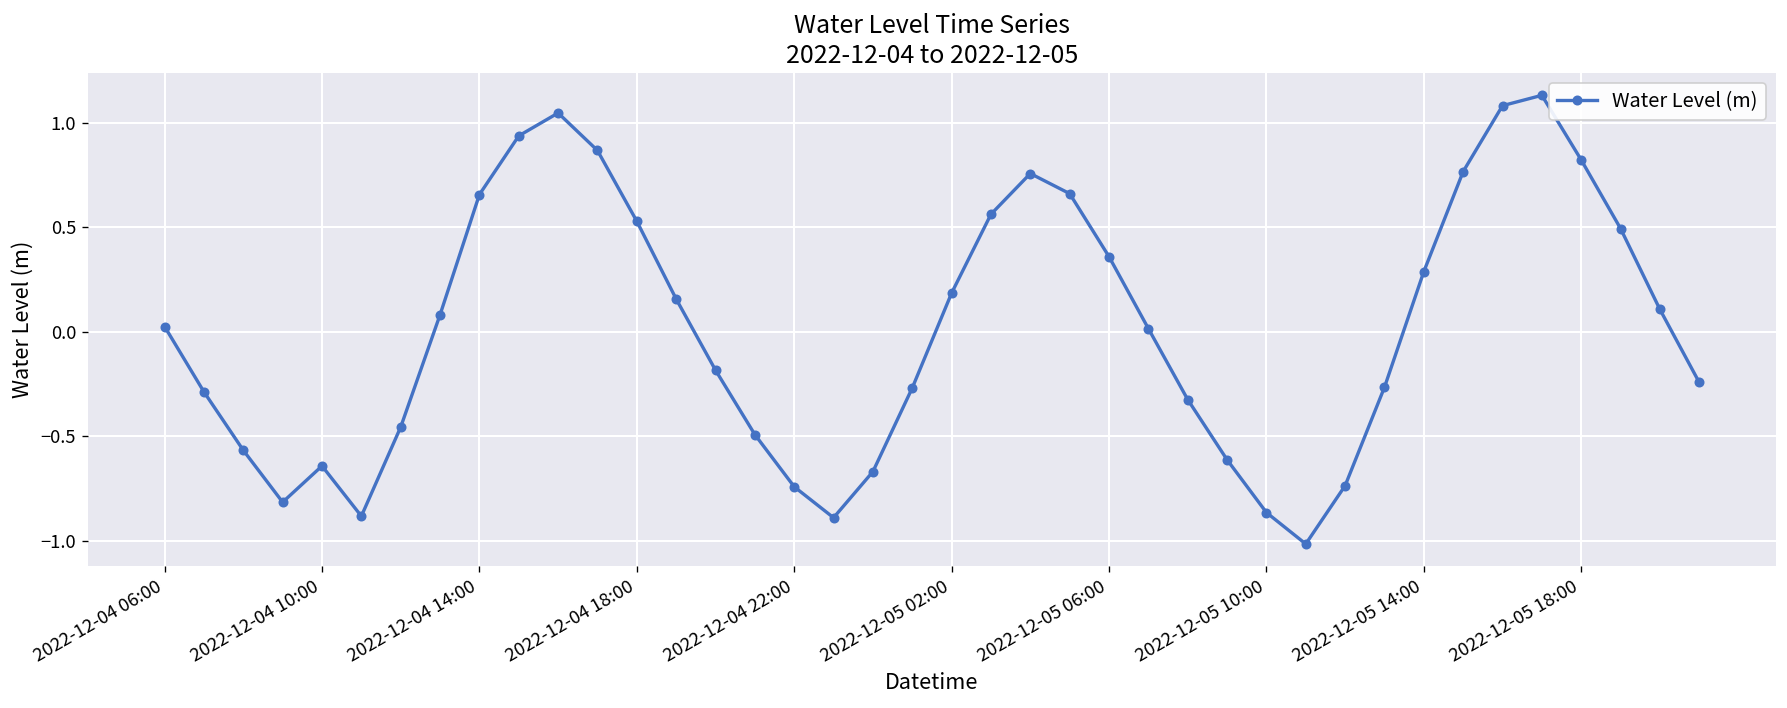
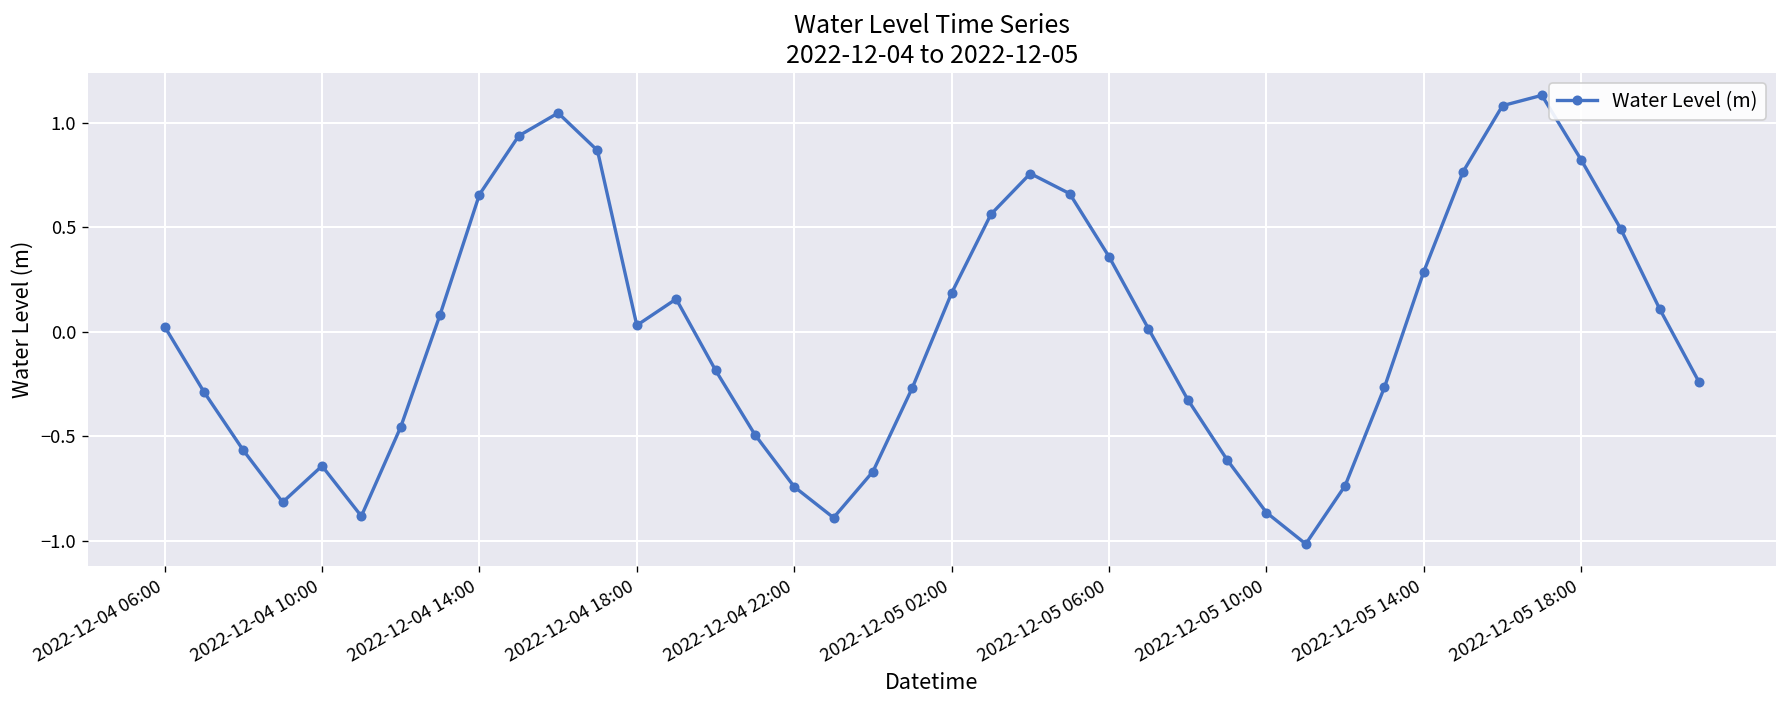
2022-12-04 18:00: 0.53 -> 0.03
